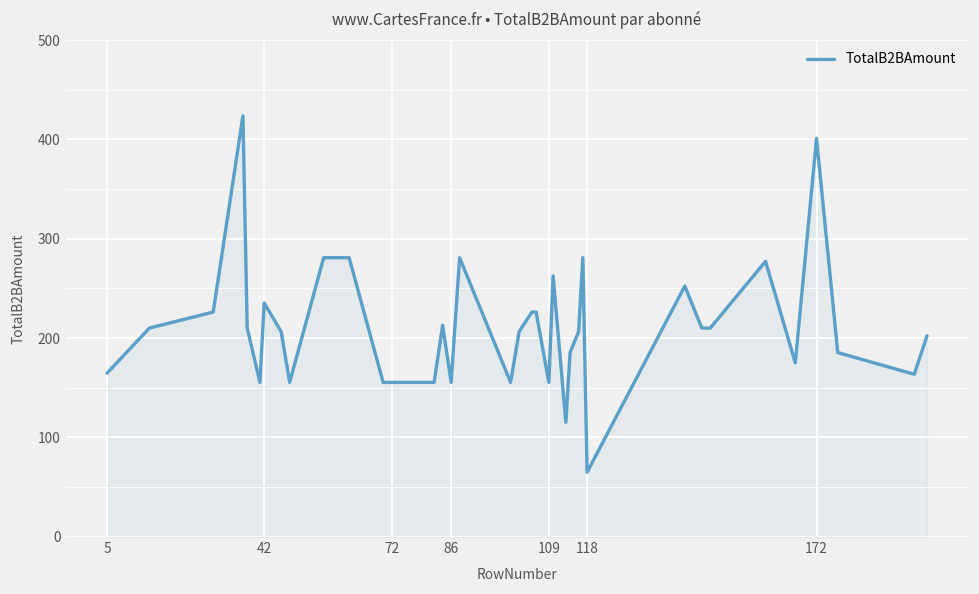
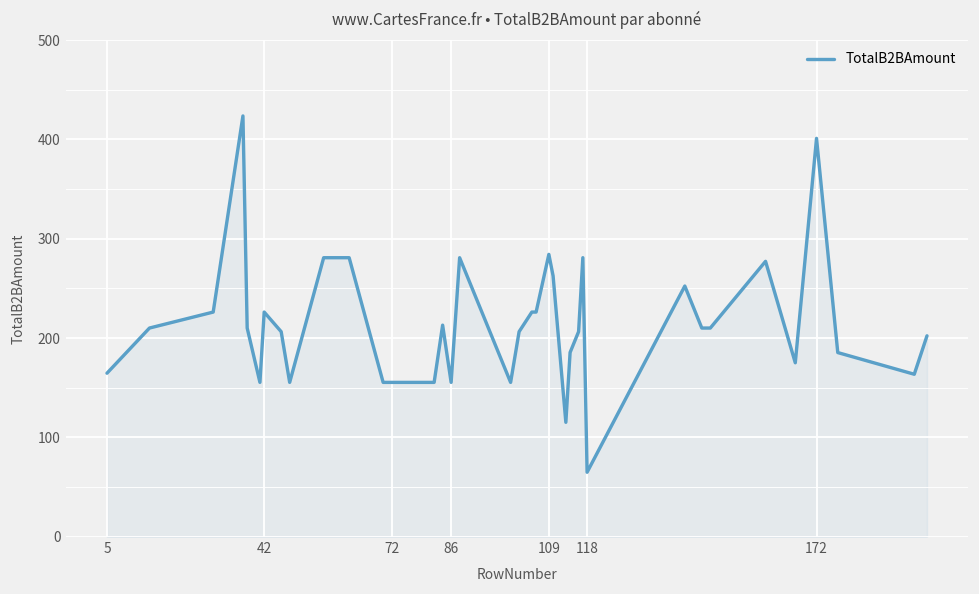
42: 240 -> 230
109: 160 -> 280
